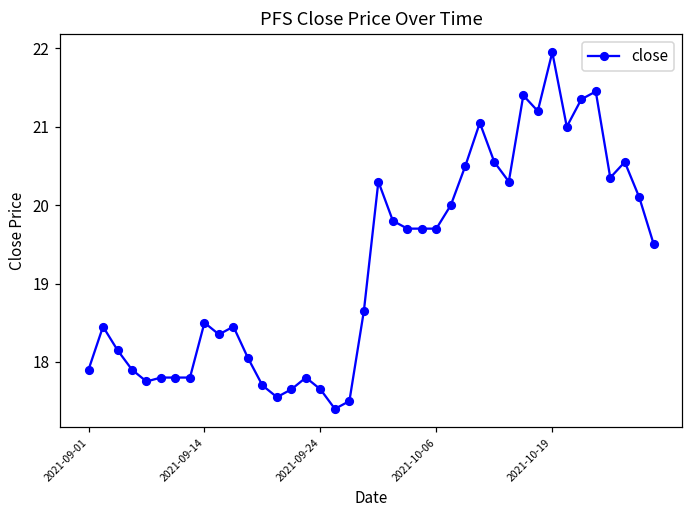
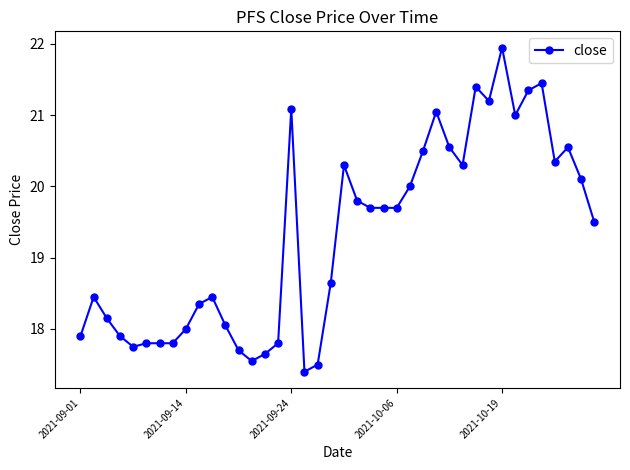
2021-09-14: 18.5 -> 18.0
2021-09-24: 17.7 -> 21.1
